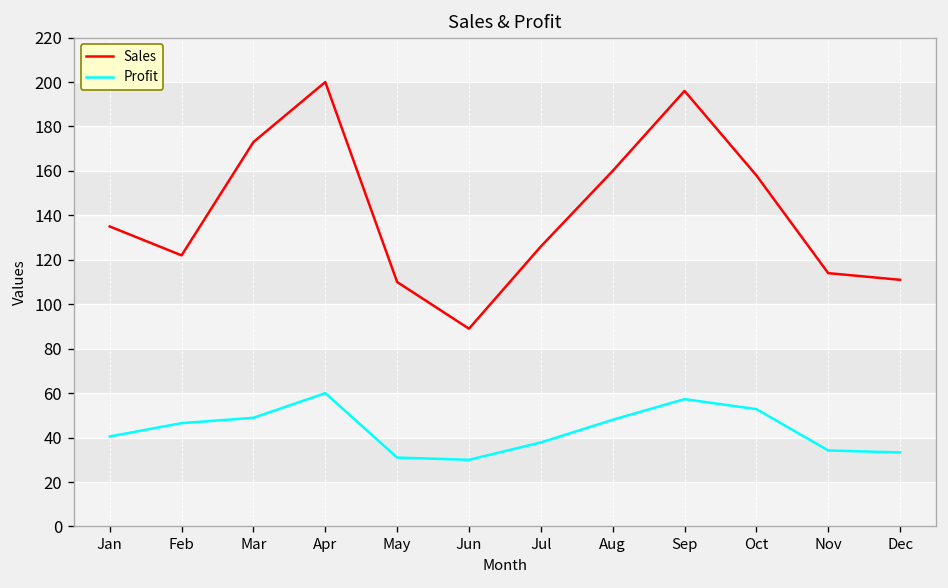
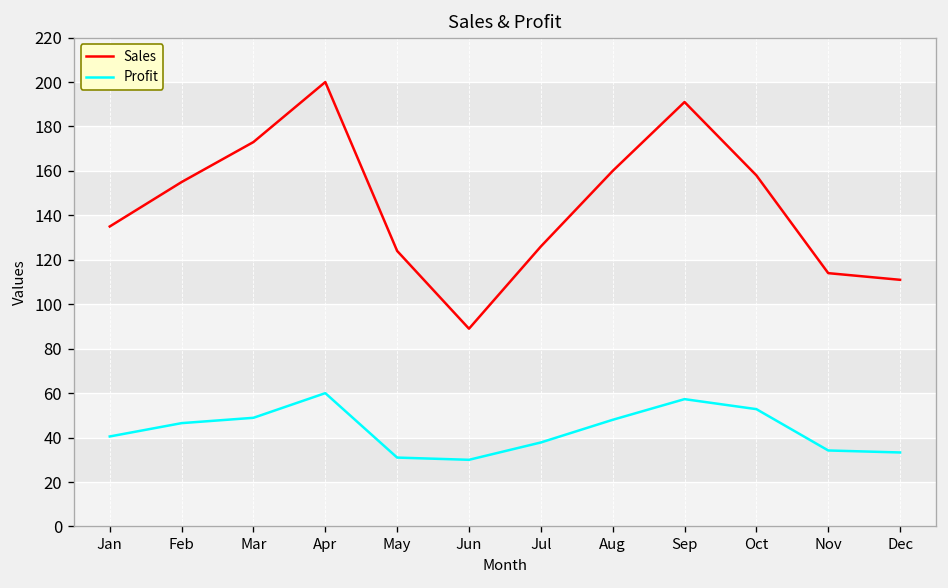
Sales, Feb: 122 -> 155
Sales, May: 110 -> 124
Sales, Sep: 196 -> 191
